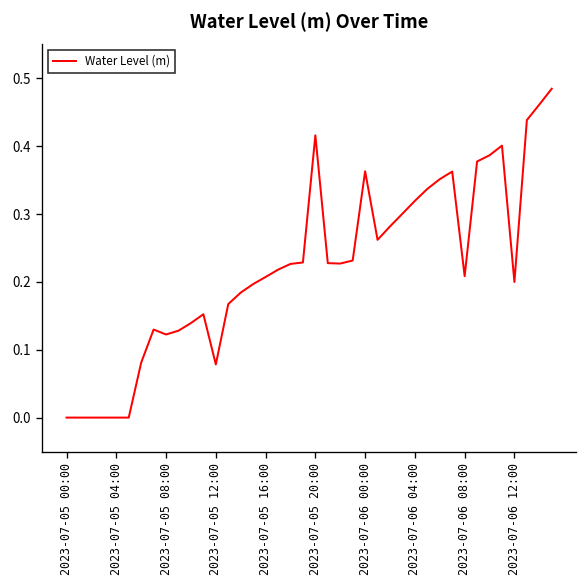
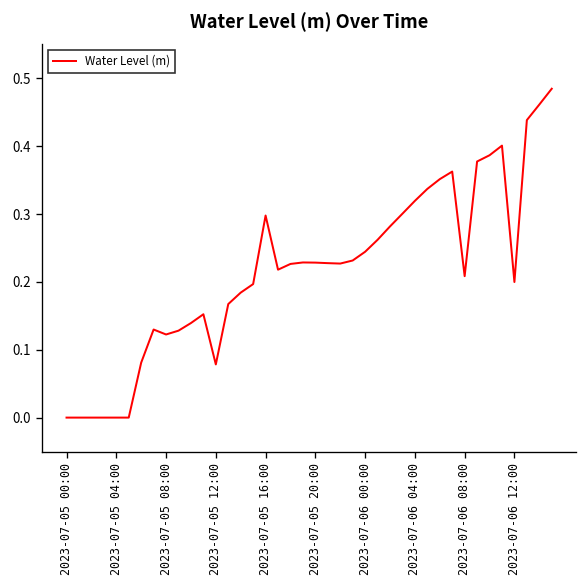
2023-07-05 16:00: 0.21 -> 0.30
2023-07-05 20:00: 0.42 -> 0.23
2023-07-06 00:00: 0.36 -> 0.24
